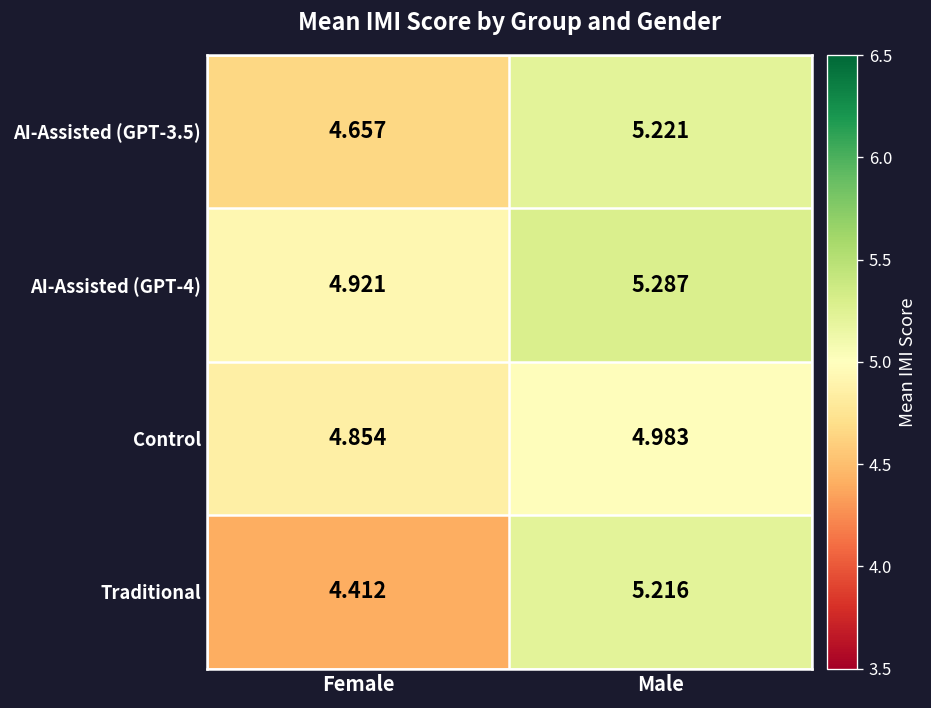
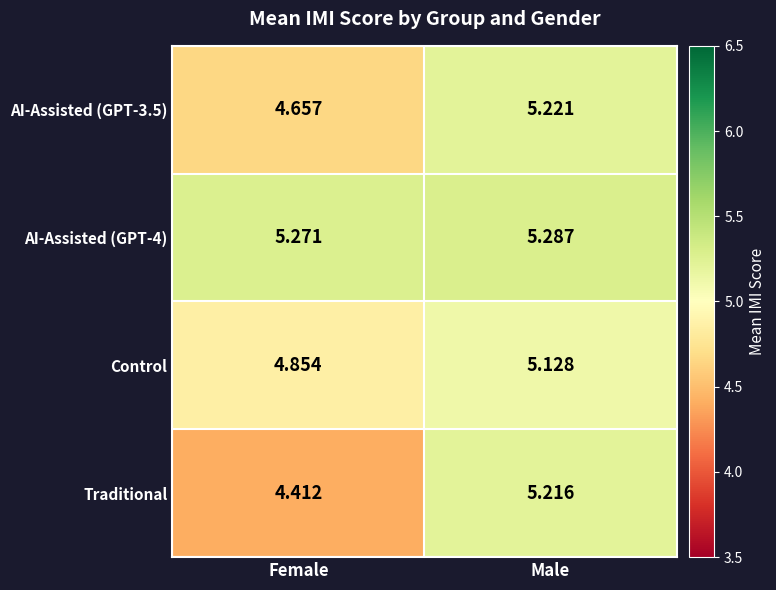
AI-Assisted (GPT-4), Female: 4.921 -> 5.271
Control, Male: 4.983 -> 5.128
